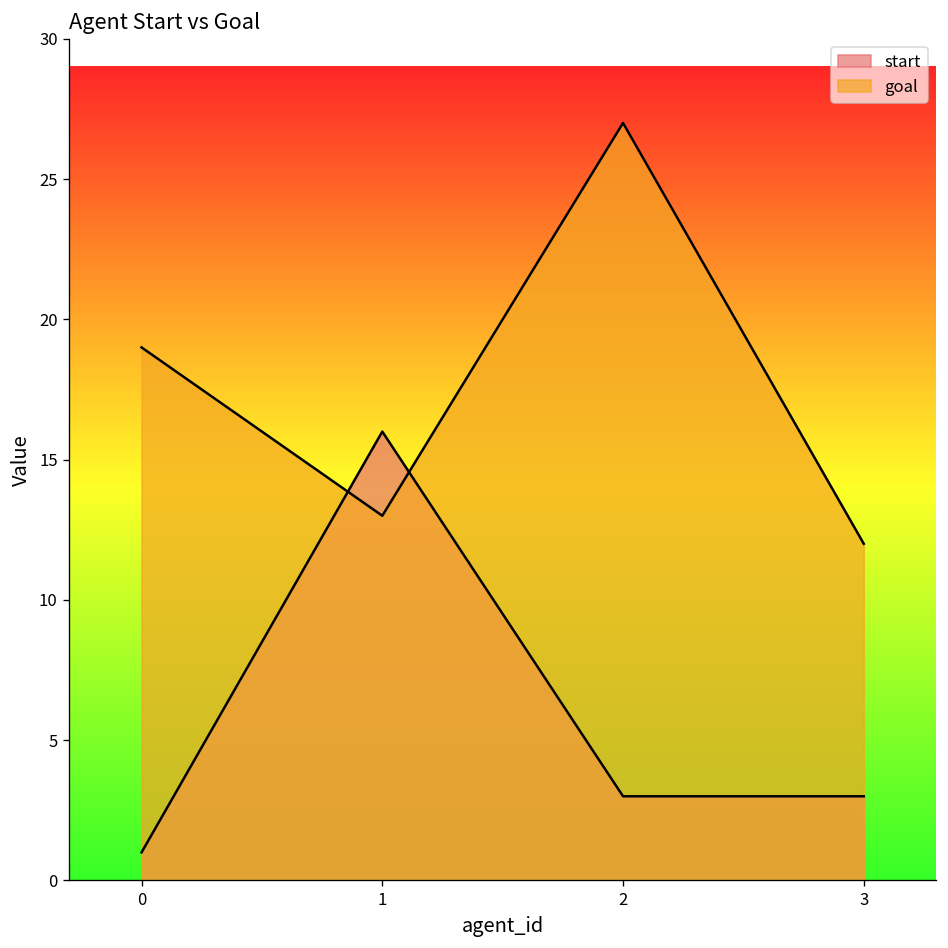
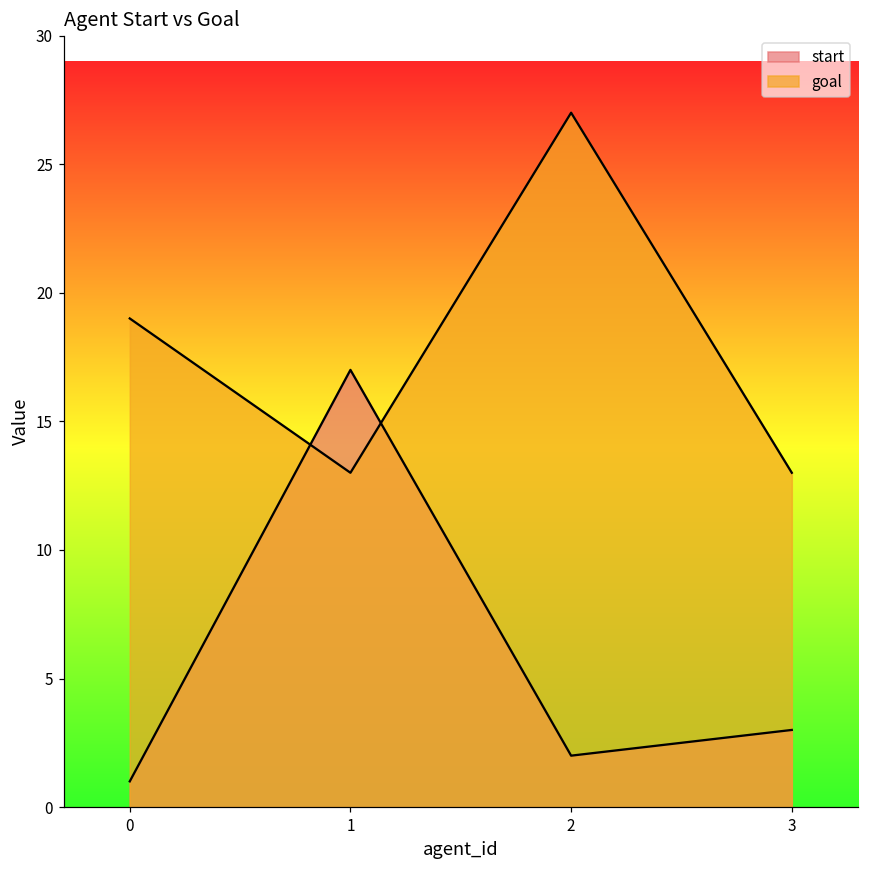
start, 1: 16 -> 17
start, 2: 3 -> 2
goal, 3: 12 -> 13
